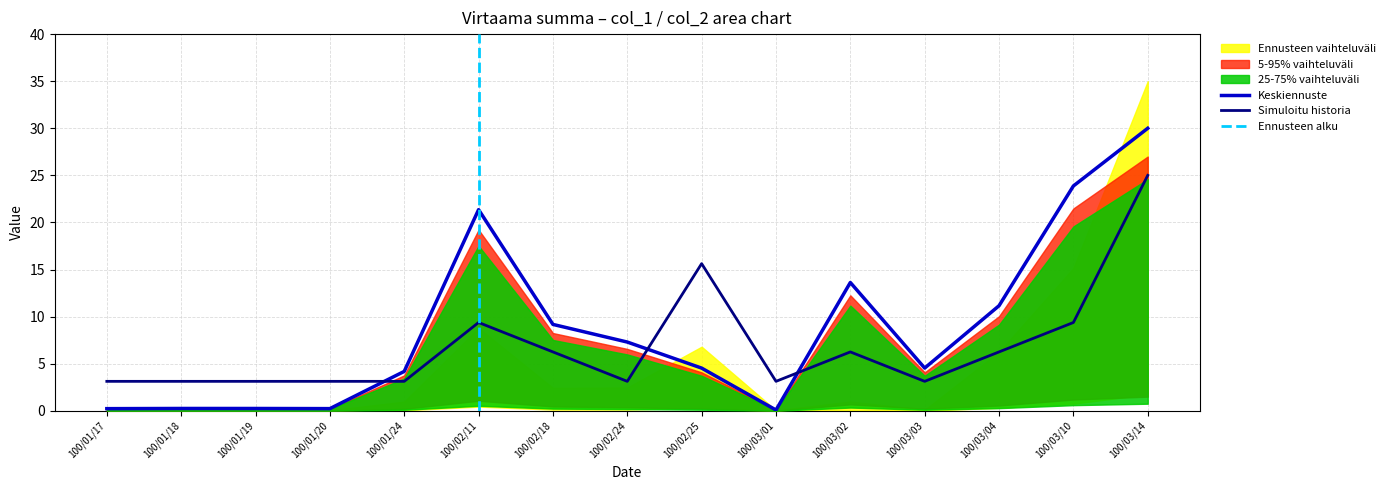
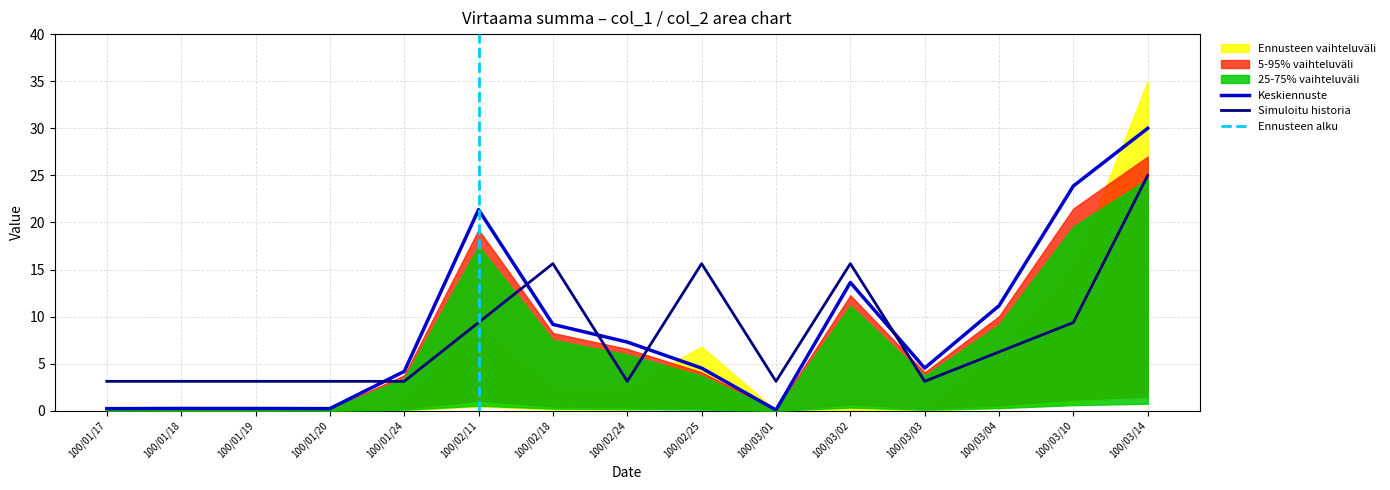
Simuloitu historia, 100/02/18: 6 -> 16
Simuloitu historia, 100/03/02: 6 -> 16
